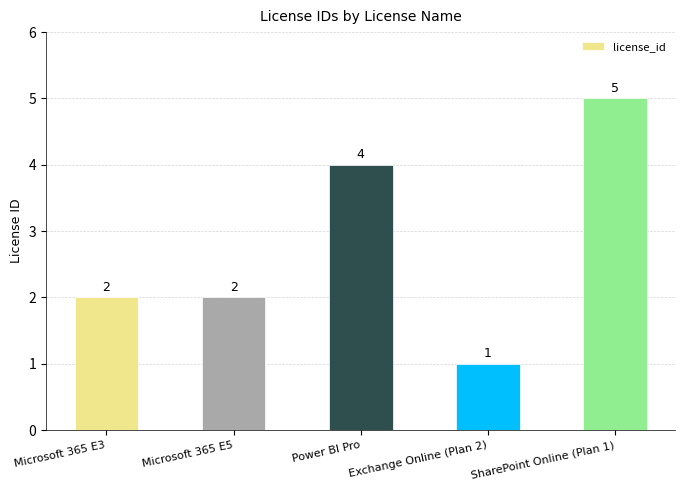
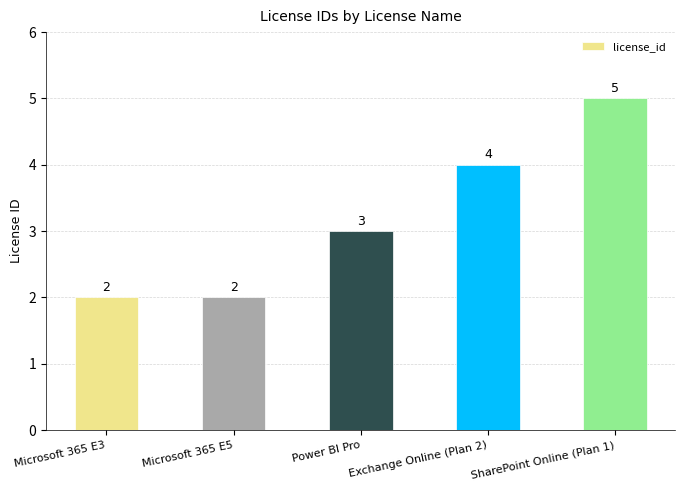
Power BI Pro: 4 -> 3
Exchange Online (Plan 2): 1 -> 4
